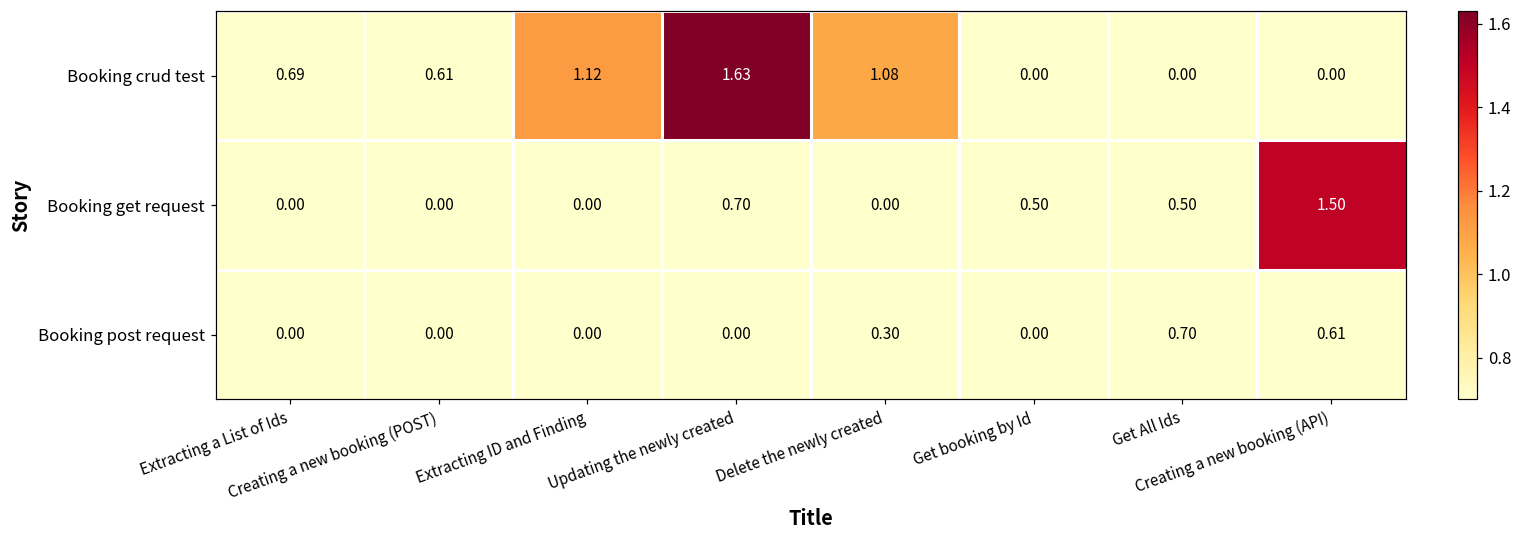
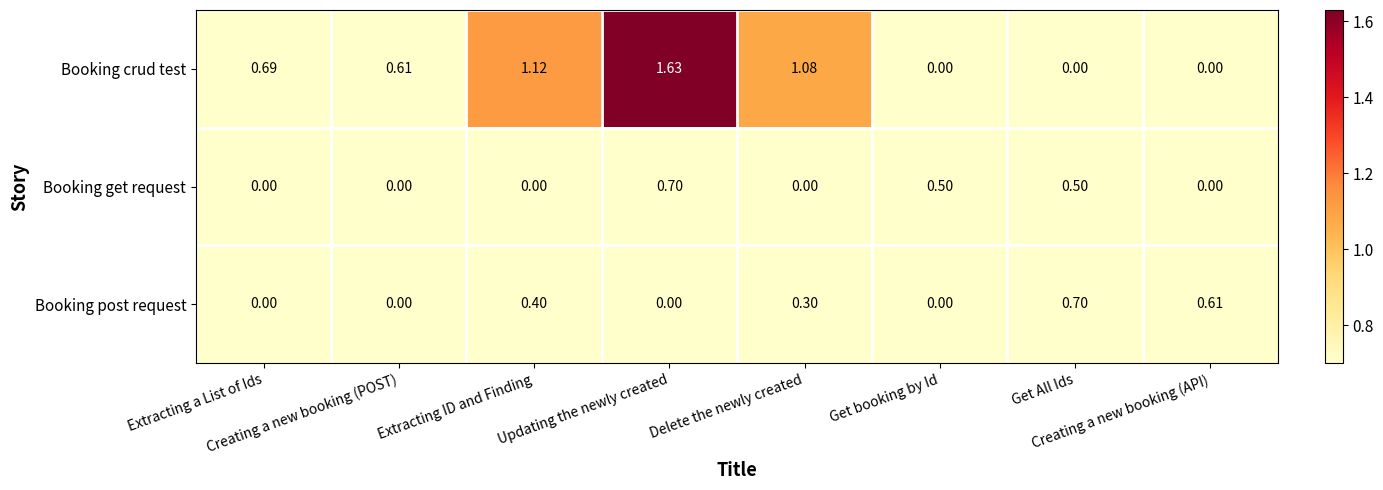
Booking get request, Creating a new booking (API): 1.50 -> 0.00
Booking post request, Extracting ID and Finding: 0.00 -> 0.40
